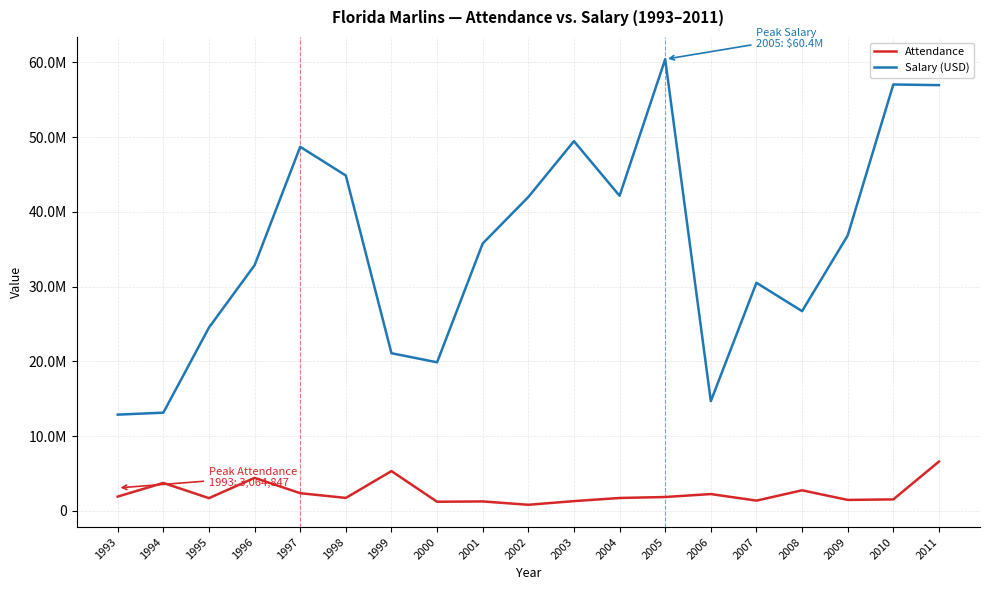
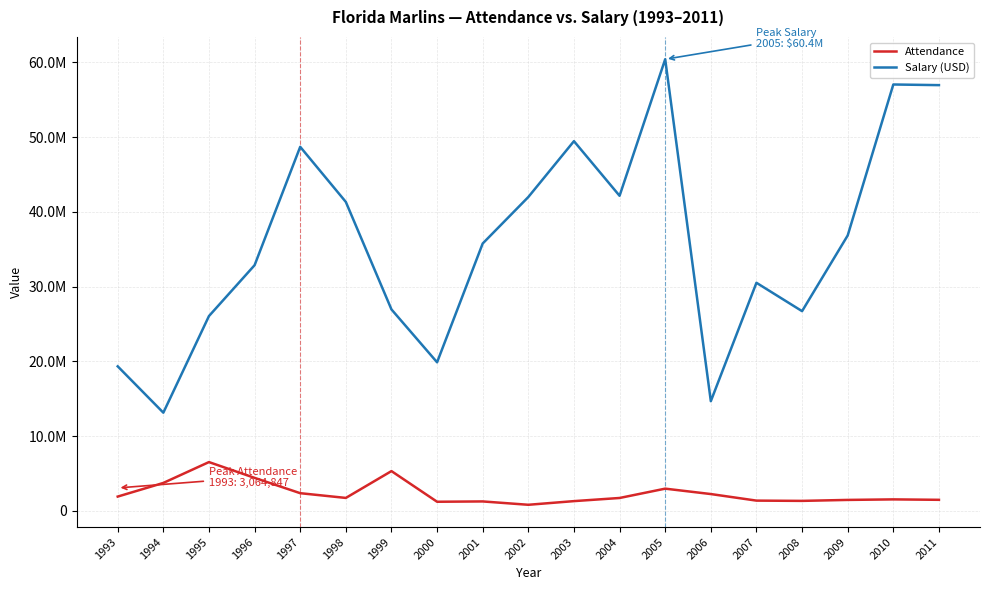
Salary (USD), 1993: 13000000 -> 19000000
Attendance, 1995: 2000000 -> 7000000
Salary (USD), 1995: 25000000 -> 26000000
Salary (USD), 1998: 45000000 -> 41000000
Salary (USD), 1999: 21000000 -> 27000000
Attendance, 2005: 2000000 -> 3000000
Attendance, 2008: 3000000 -> 1000000
Attendance, 2011: 7000000 -> 1000000
